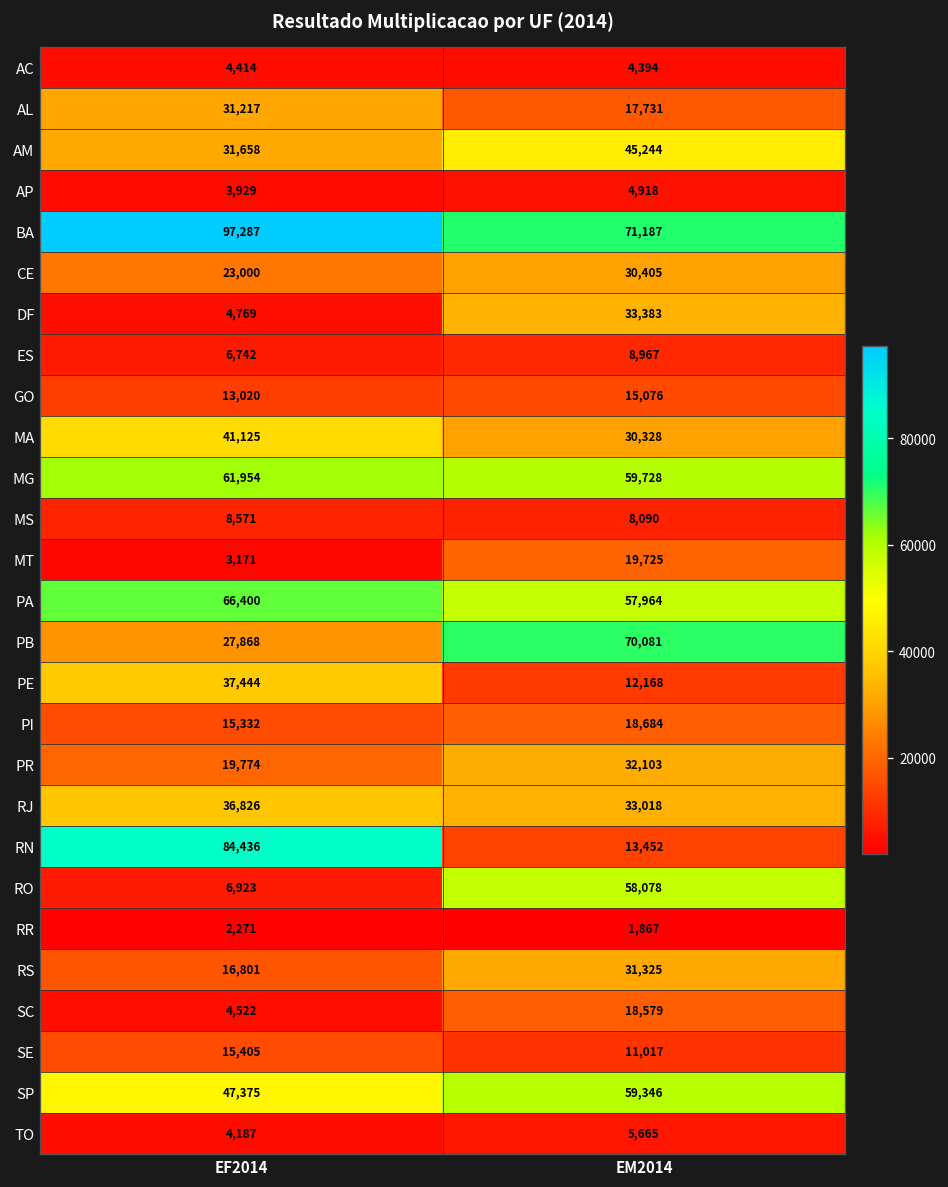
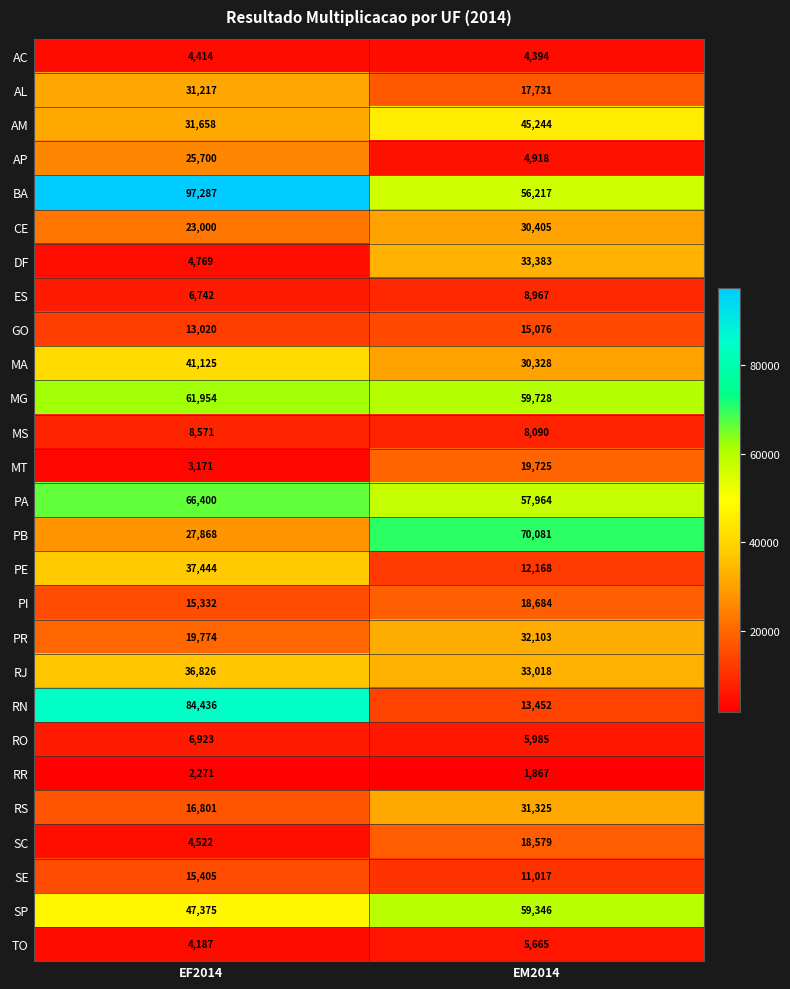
AP, EF2014: 3,929 -> 25,700
BA, EM2014: 71,187 -> 56,217
RO, EM2014: 58,078 -> 5,985
